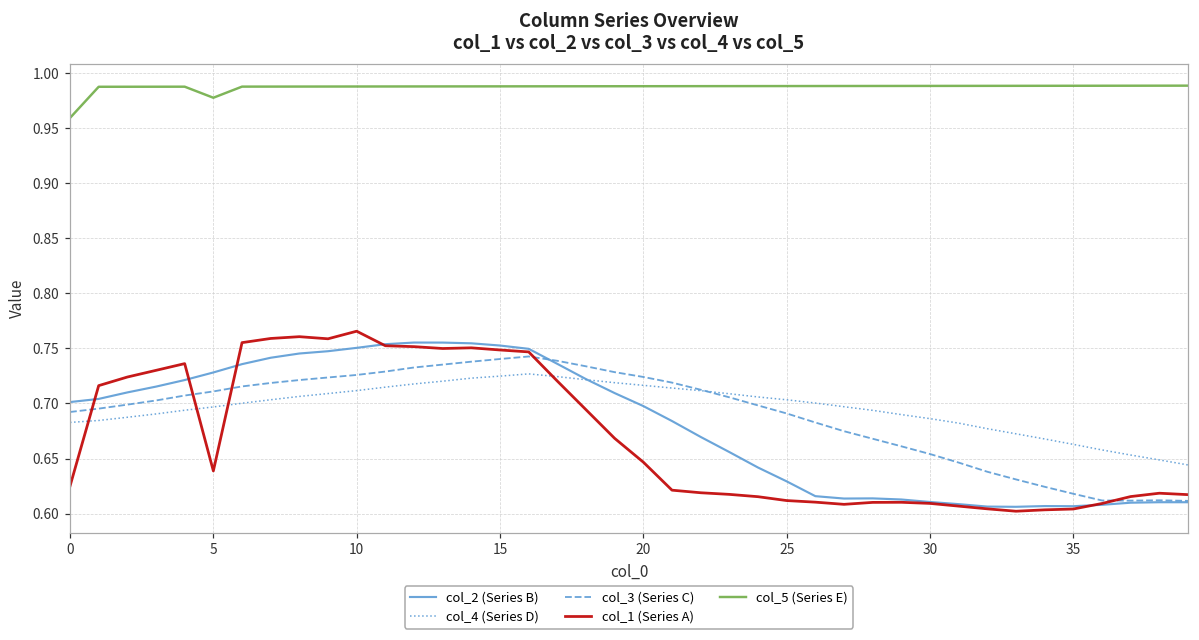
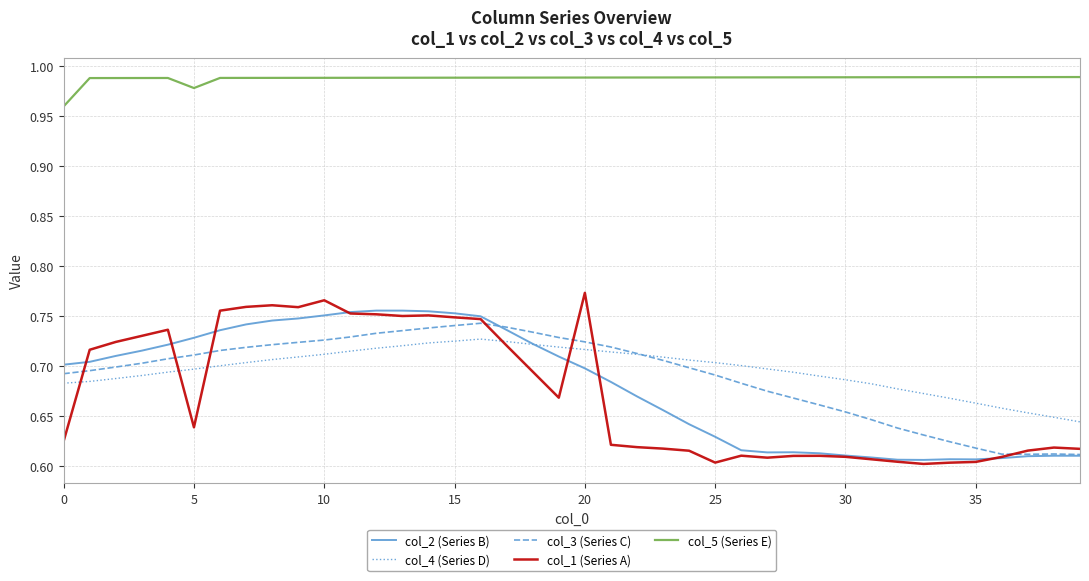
col_1 (Series A), 20: 0.647 -> 0.773
col_1 (Series A), 25: 0.612 -> 0.603
